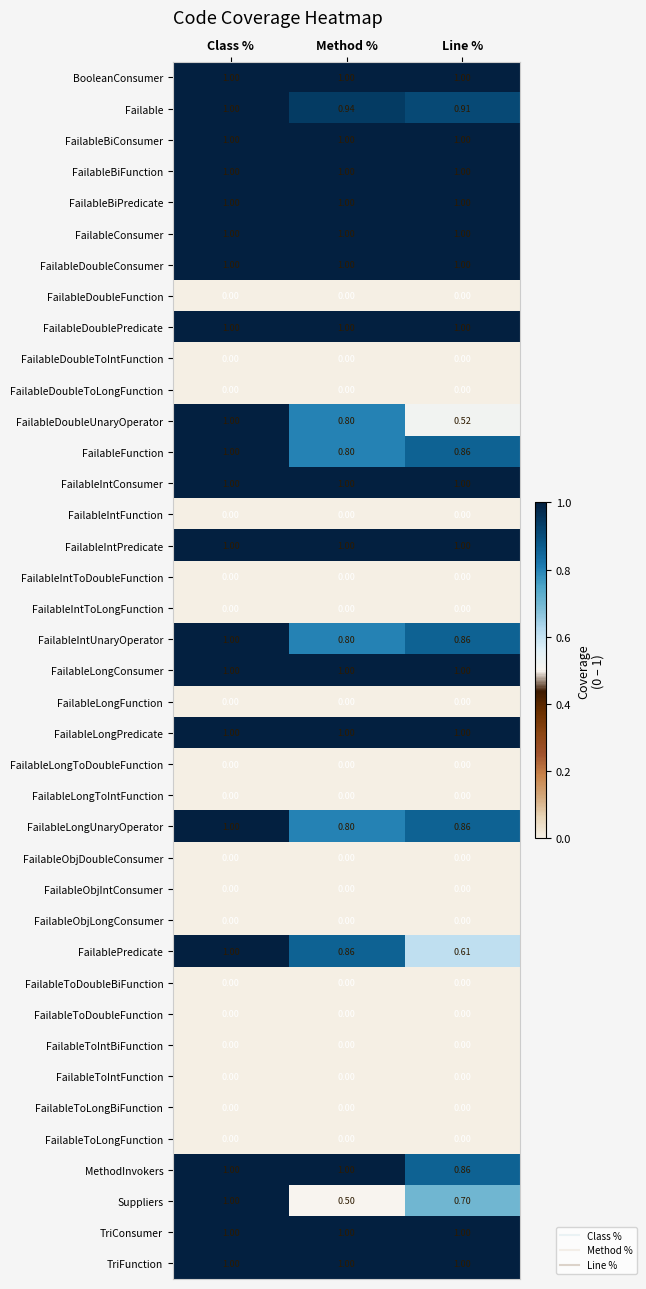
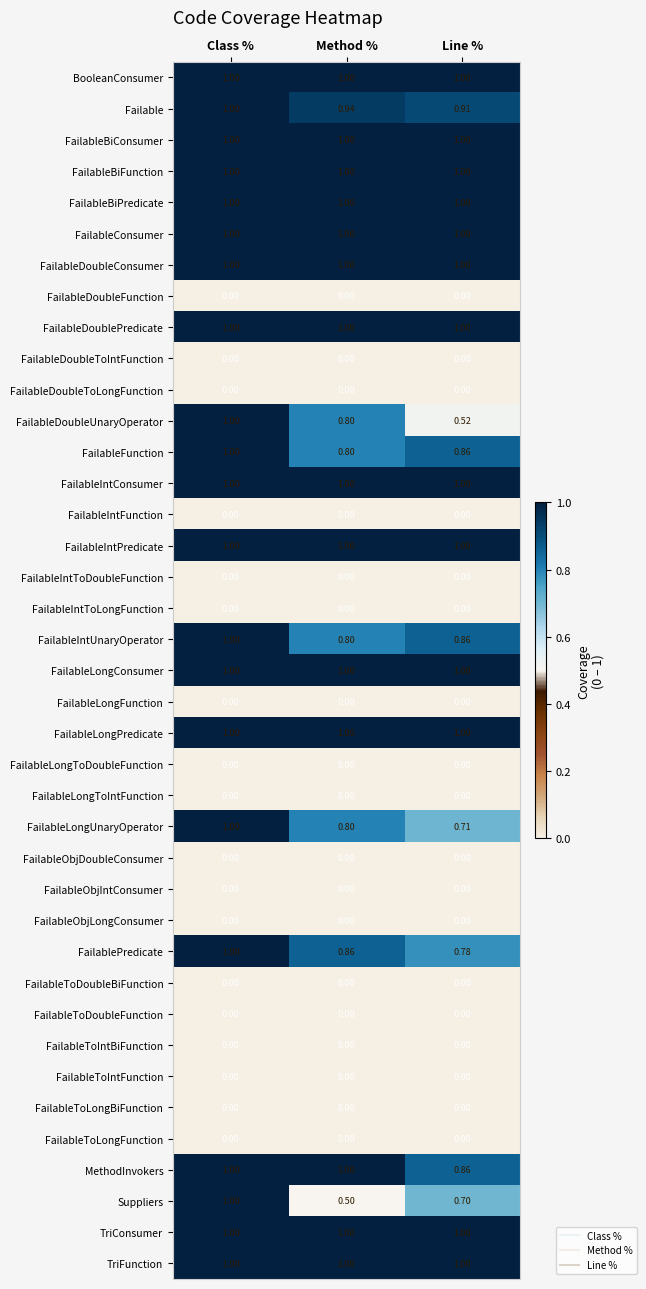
FailableLongUnaryOperator, Line %: 0.86 -> 0.71
FailablePredicate, Line %: 0.61 -> 0.78
